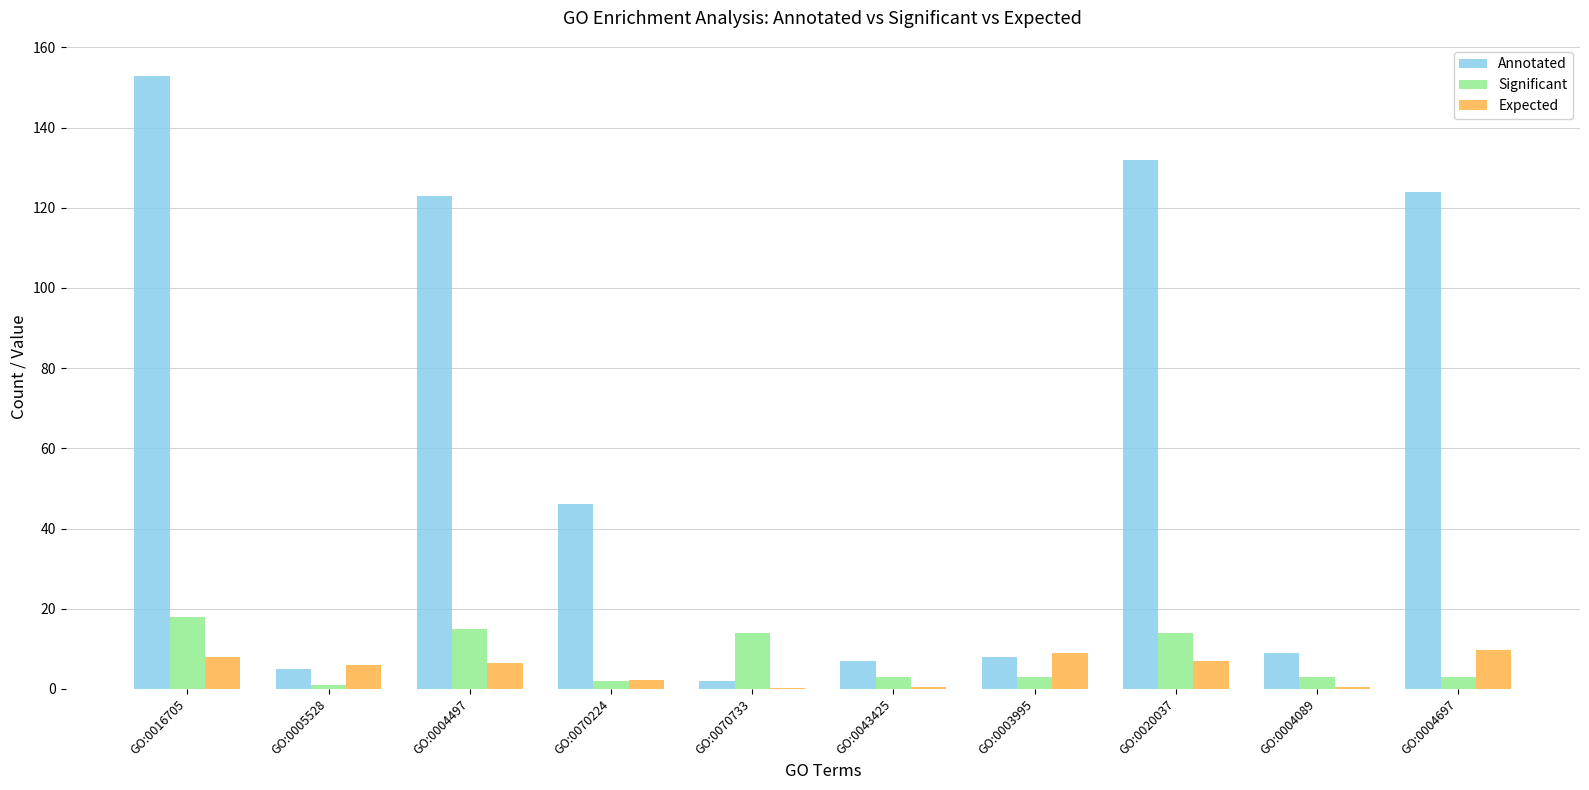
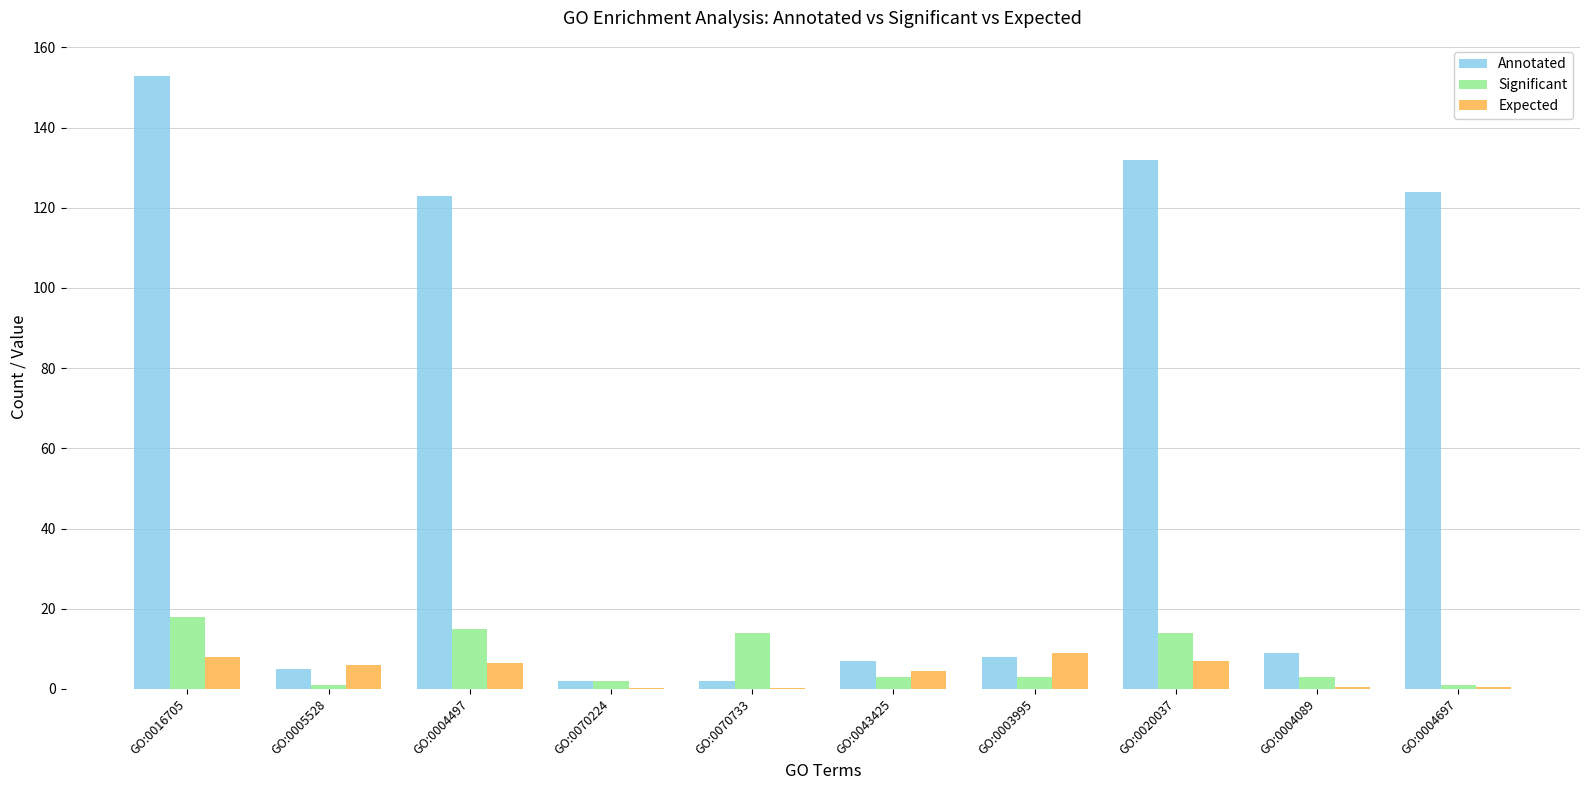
Annotated, GO:0070224: 46 -> 2
Expected, GO:0070224: 2 -> 0
Expected, GO:0043425: 0 -> 4
Significant, GO:0004697: 3 -> 1
Expected, GO:0004697: 10 -> 0
